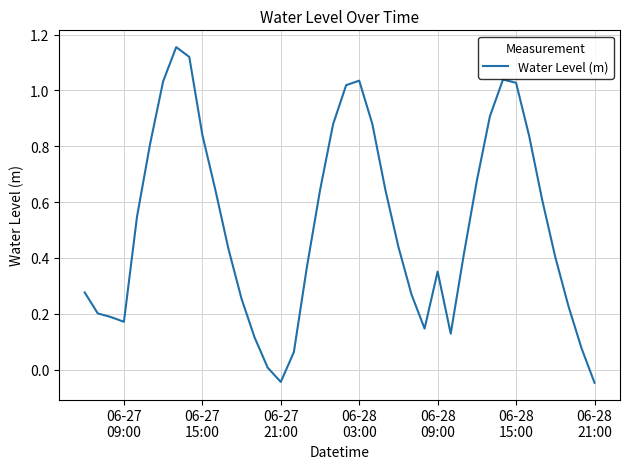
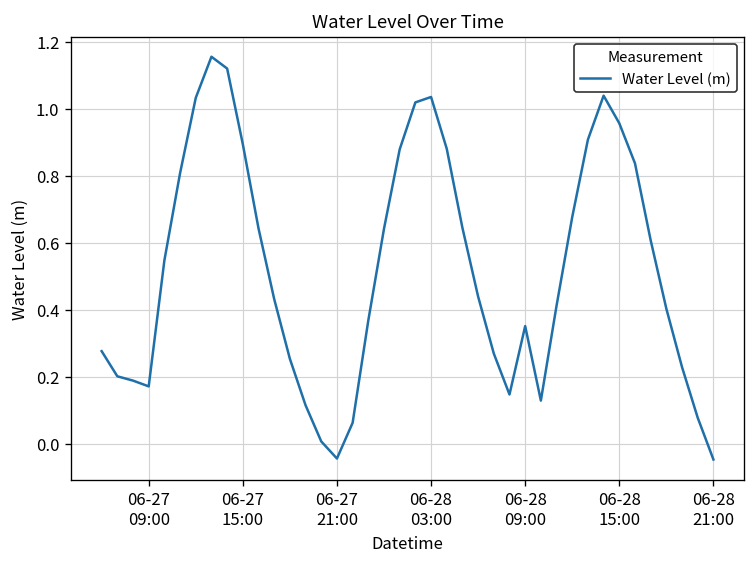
06-27 15:00: 0.84 -> 0.89
06-28 15:00: 1.03 -> 0.96
